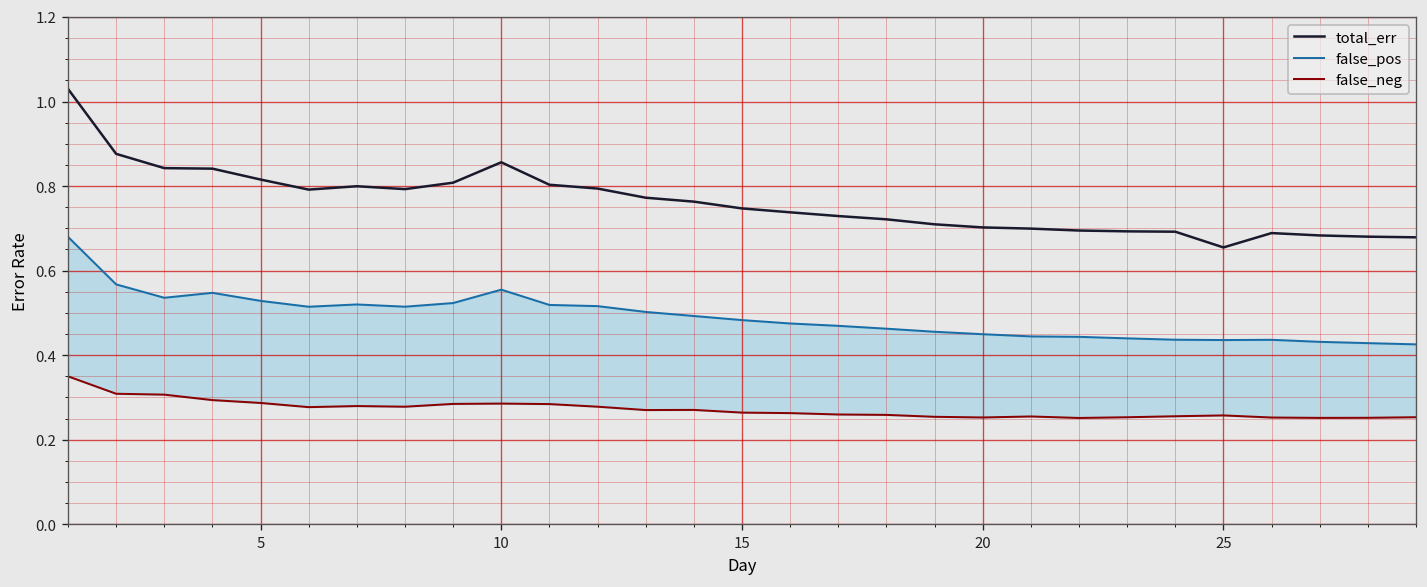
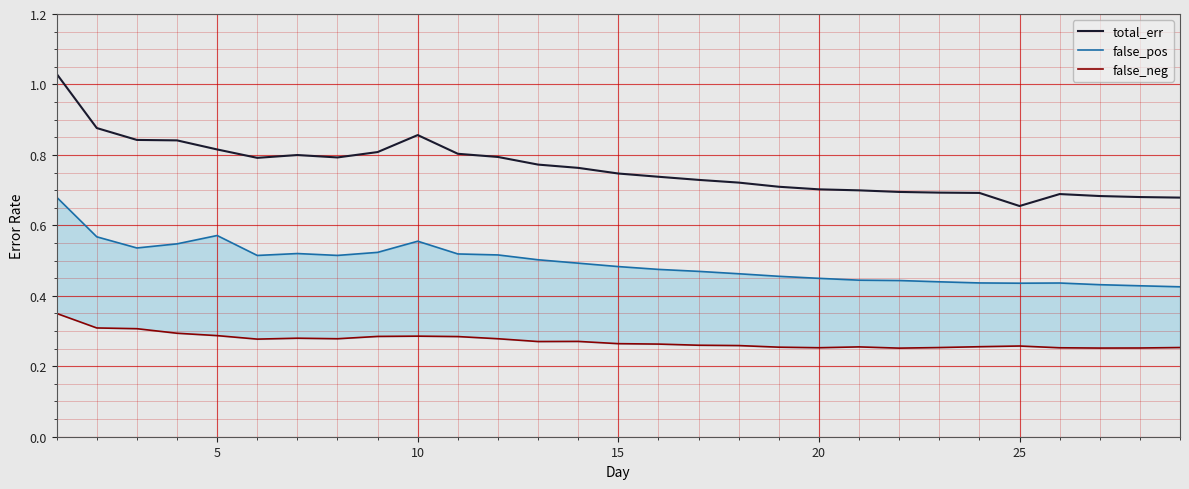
false_pos, 5: 0.53 -> 0.57
